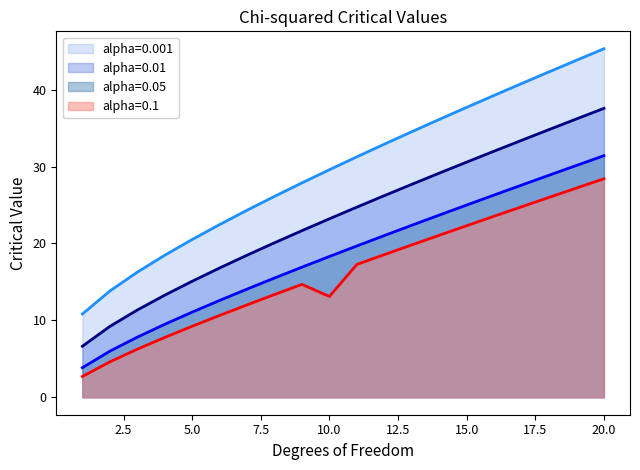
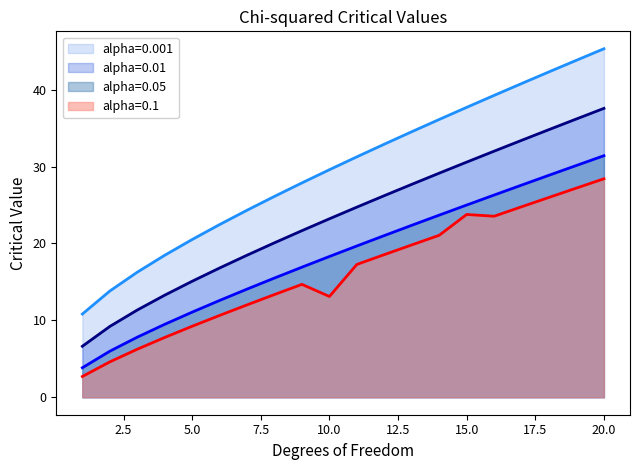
alpha=0.1, 15.0: 22 -> 24
